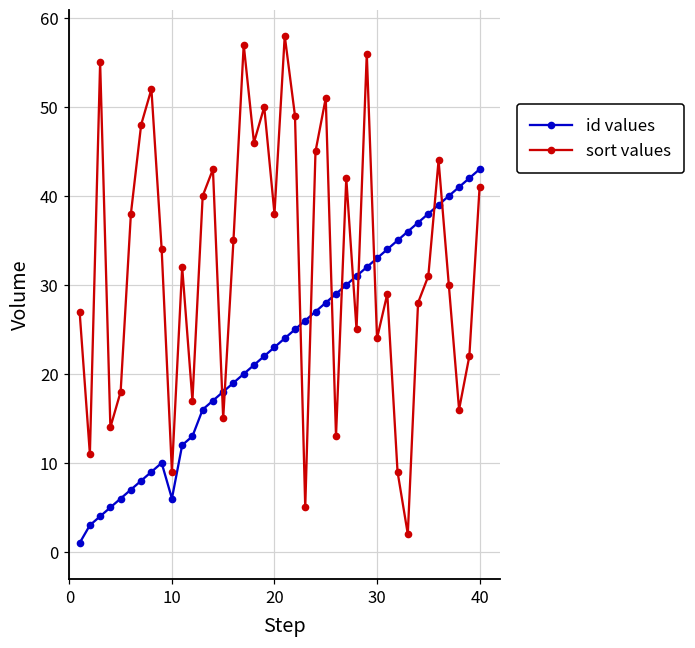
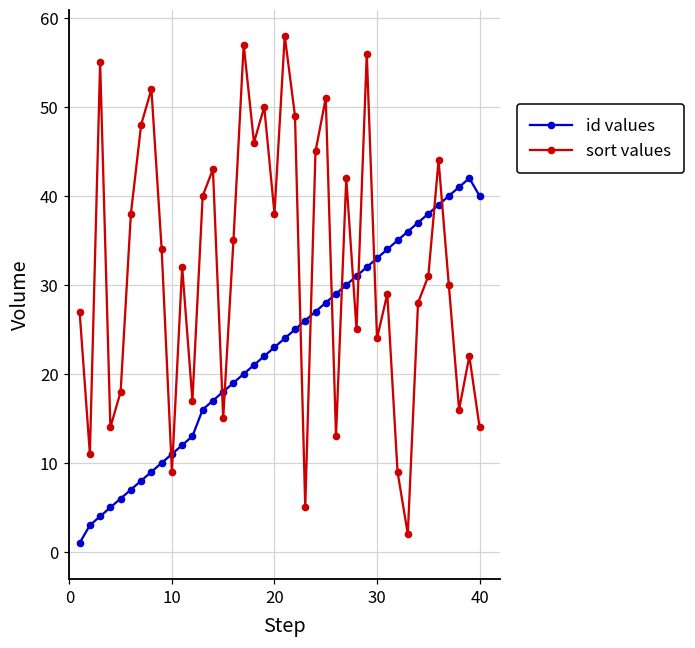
id values, 10: 6 -> 11
id values, 40: 43 -> 40
sort values, 40: 41 -> 14
